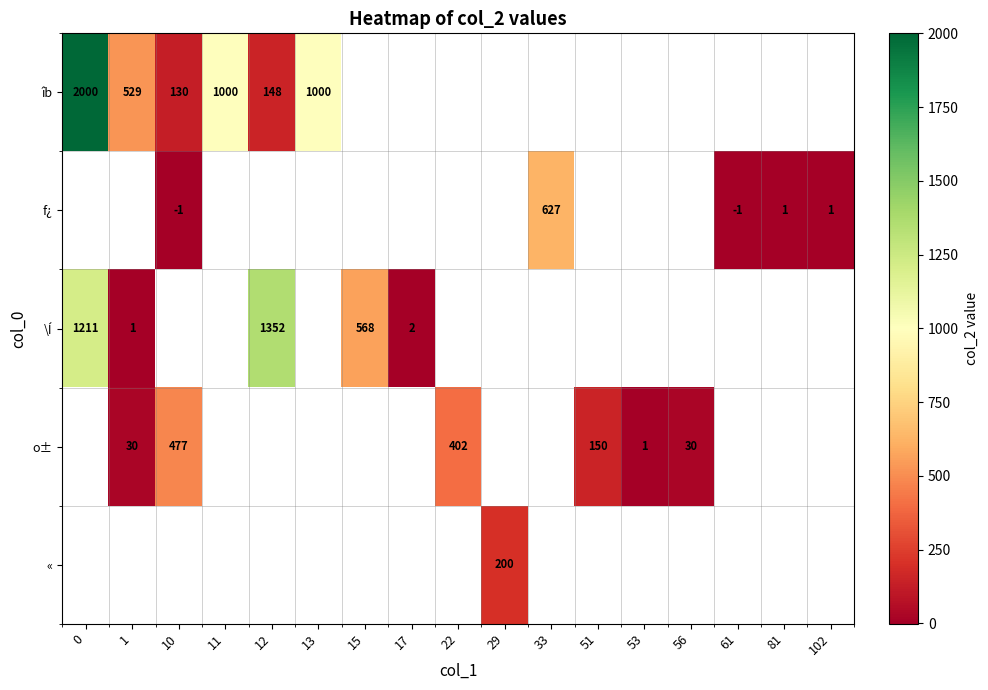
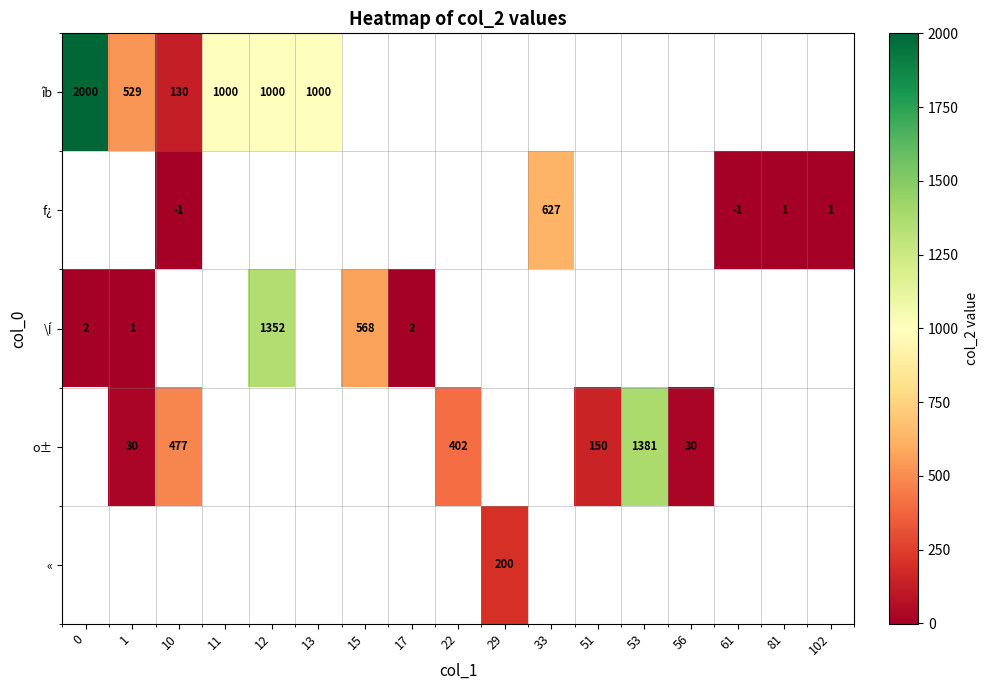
îb, 12: 148 -> 1000
\Í, 0: 1211 -> 2
o±, 53: 1 -> 1381
